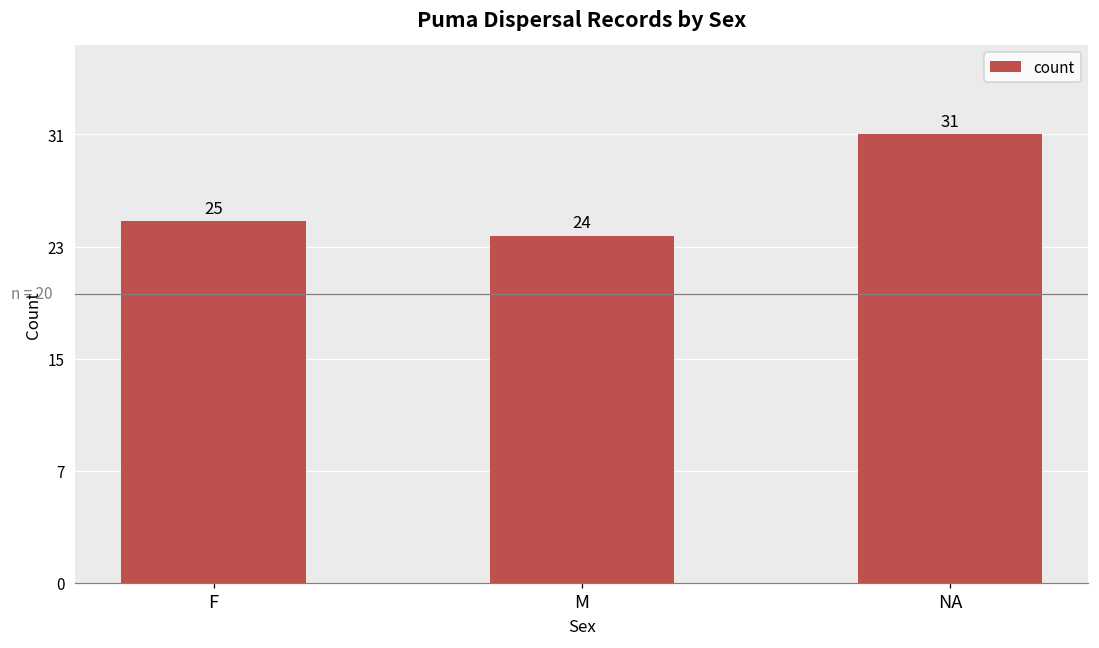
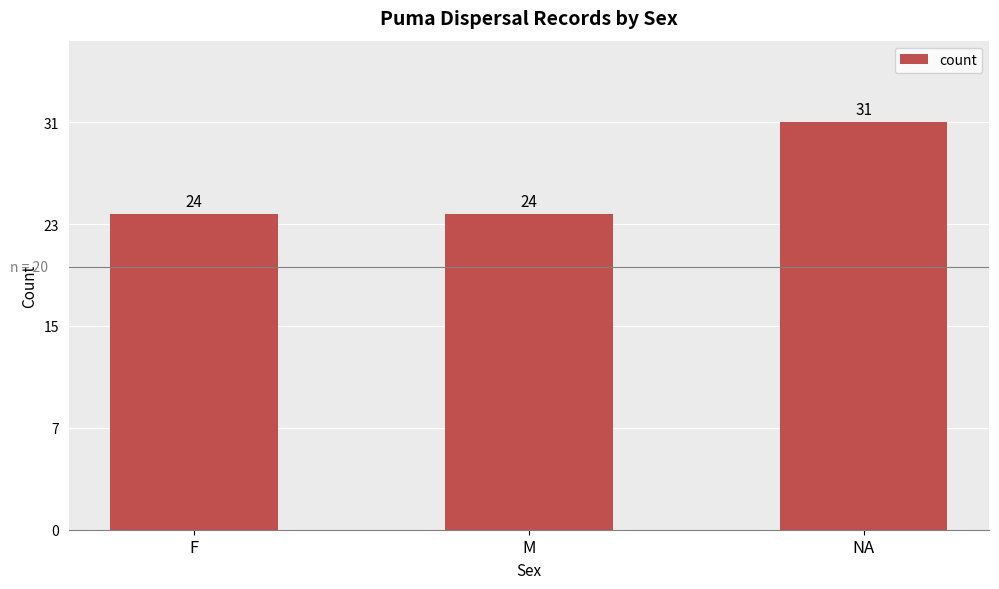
F: 25 -> 24
